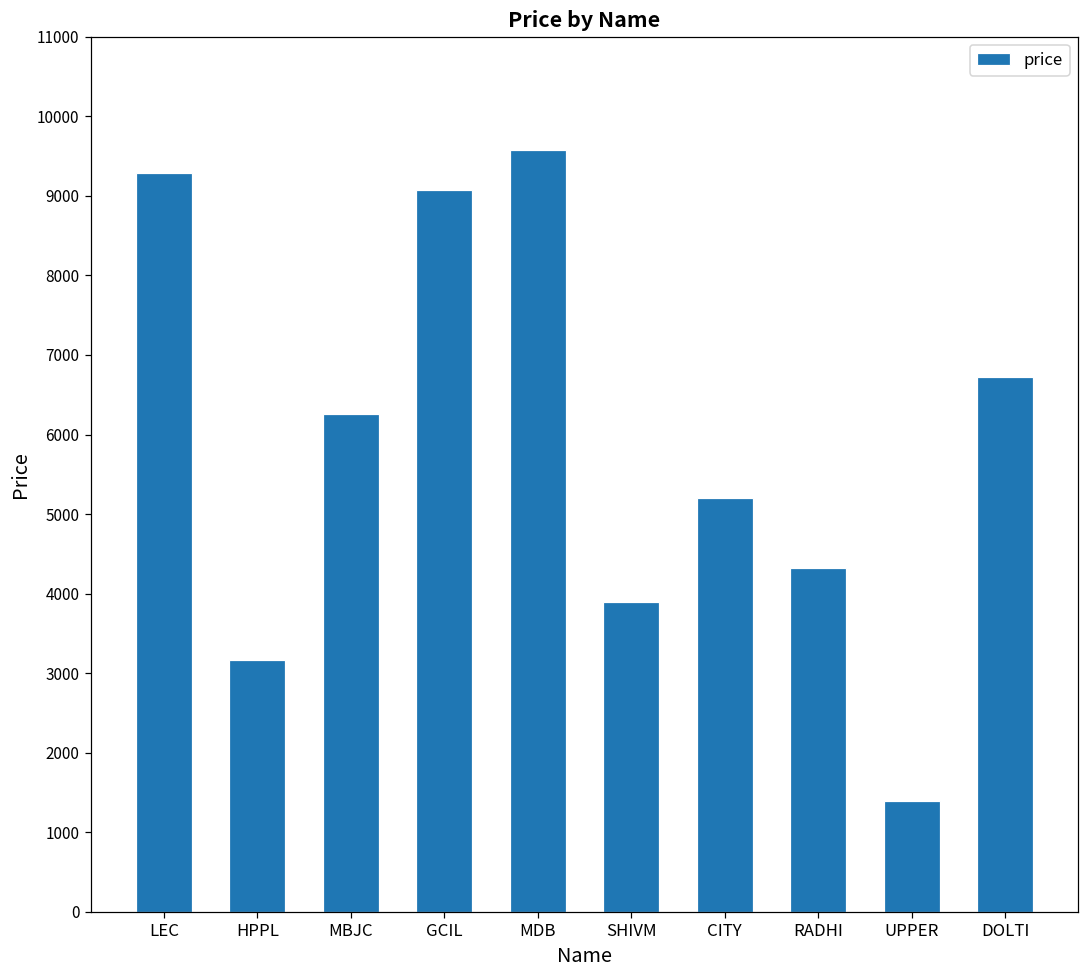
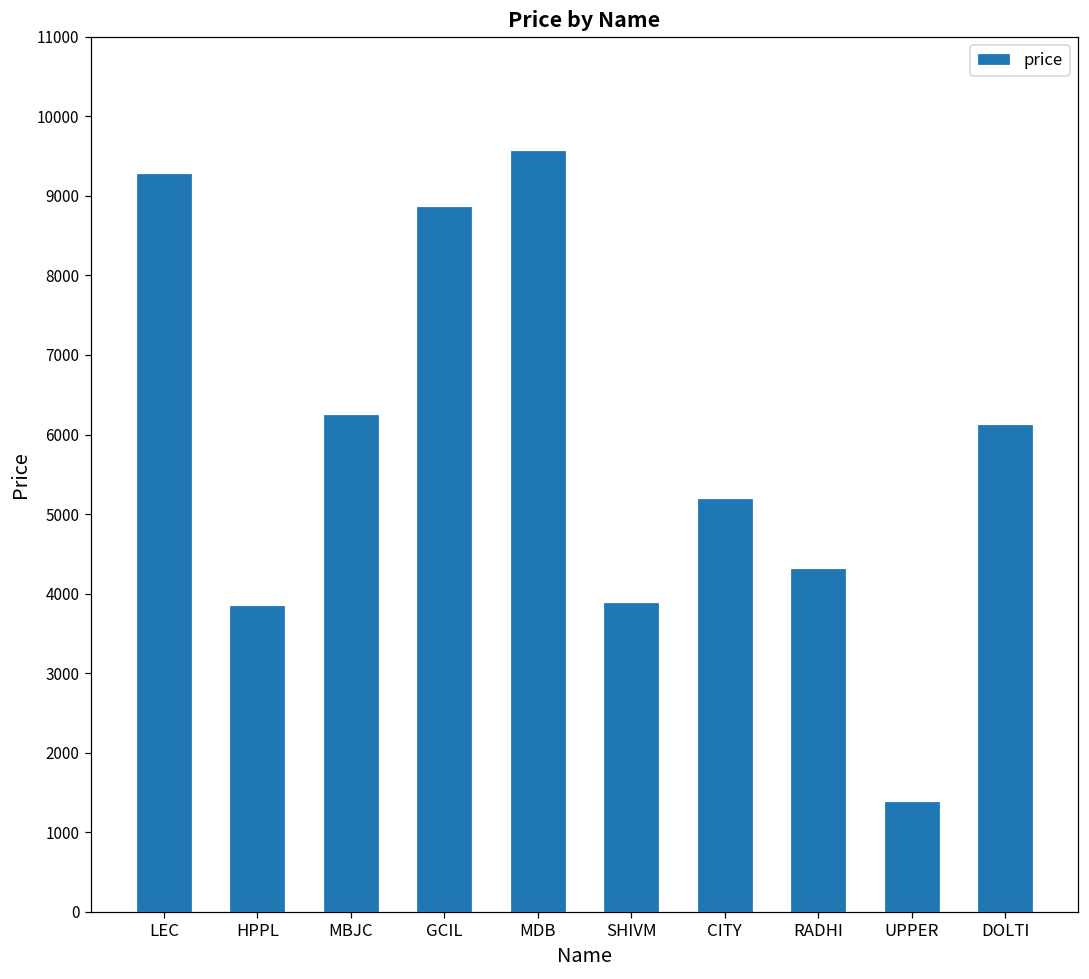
HPPL: 3200 -> 3900
GCIL: 9100 -> 8900
DOLTI: 6700 -> 6100
